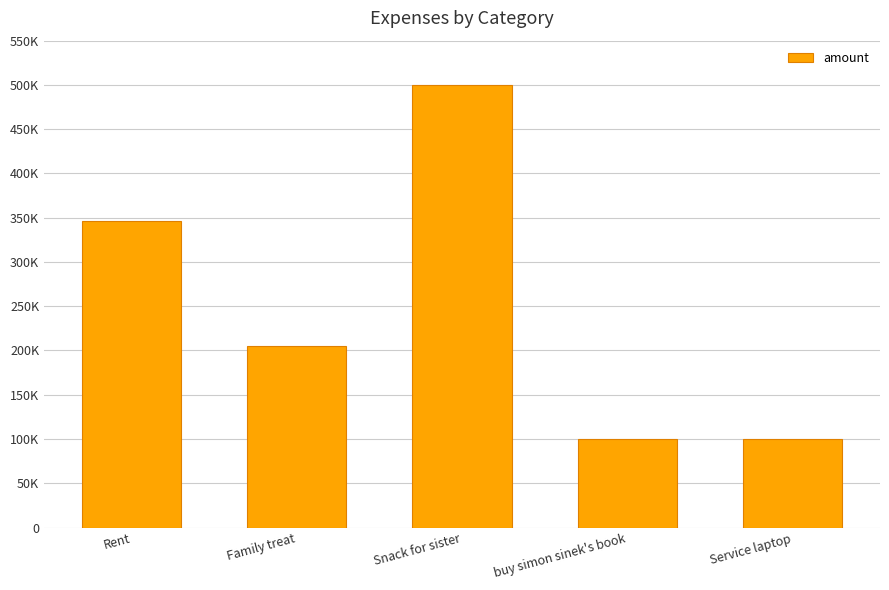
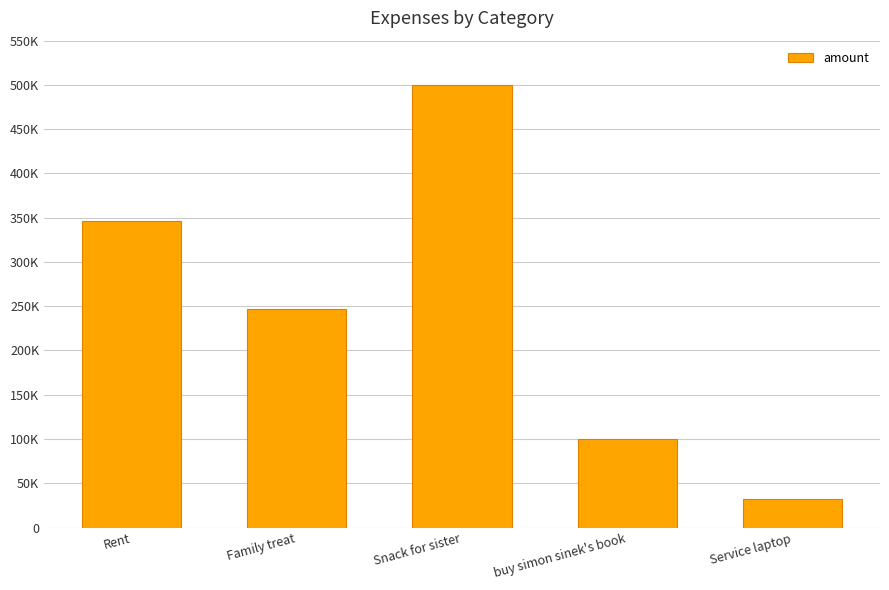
Family treat: 210000 -> 250000
Service laptop: 100000 -> 30000
